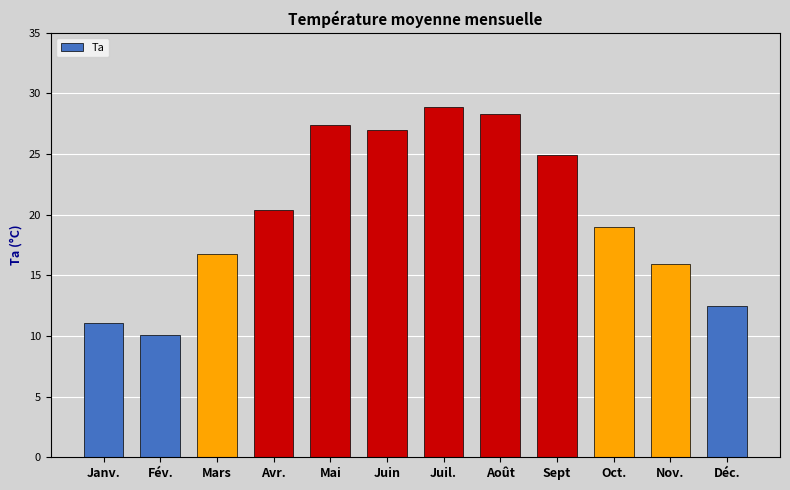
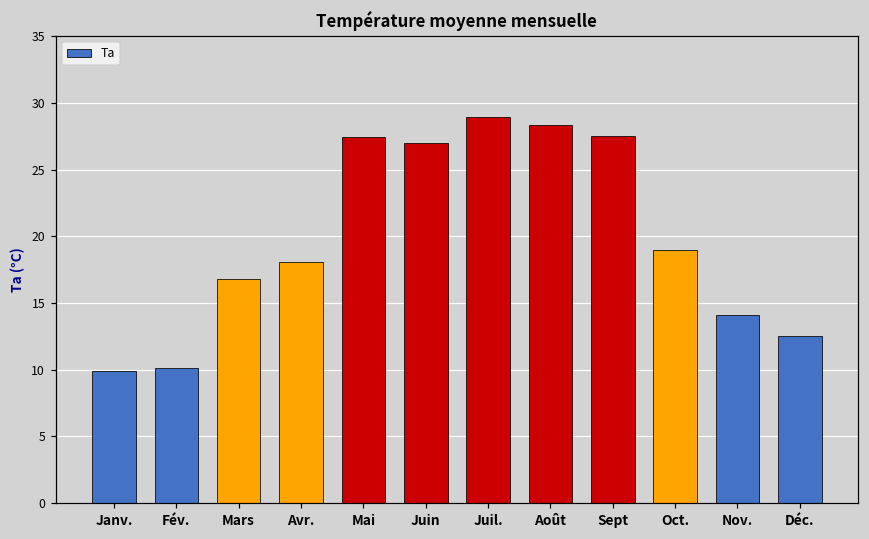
Janv.: 11.1 -> 9.9
Avr.: 20.4 -> 18.1
Sept: 24.9 -> 27.5
Nov.: 15.9 -> 14.1
